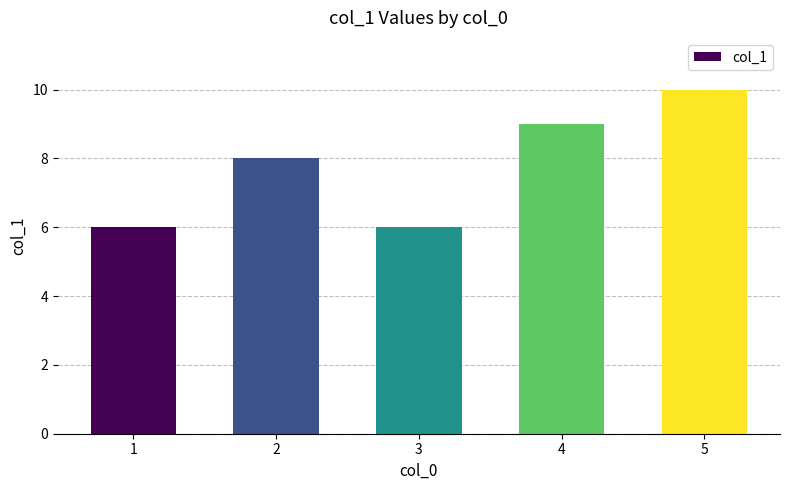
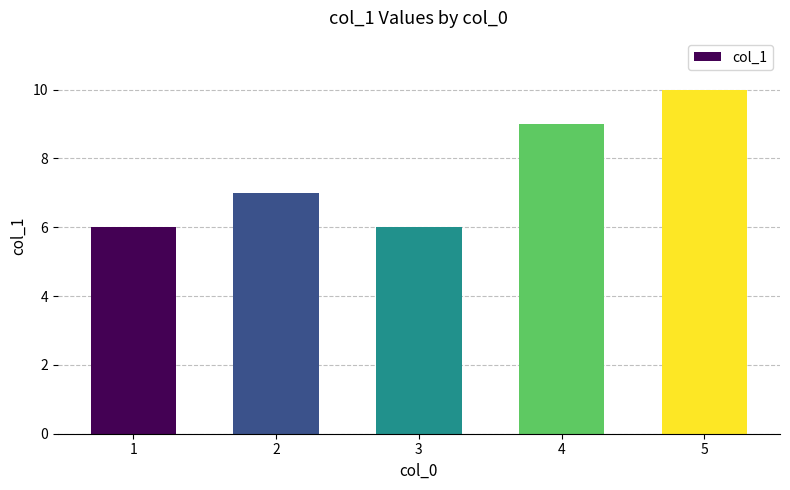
2: 8 -> 7
